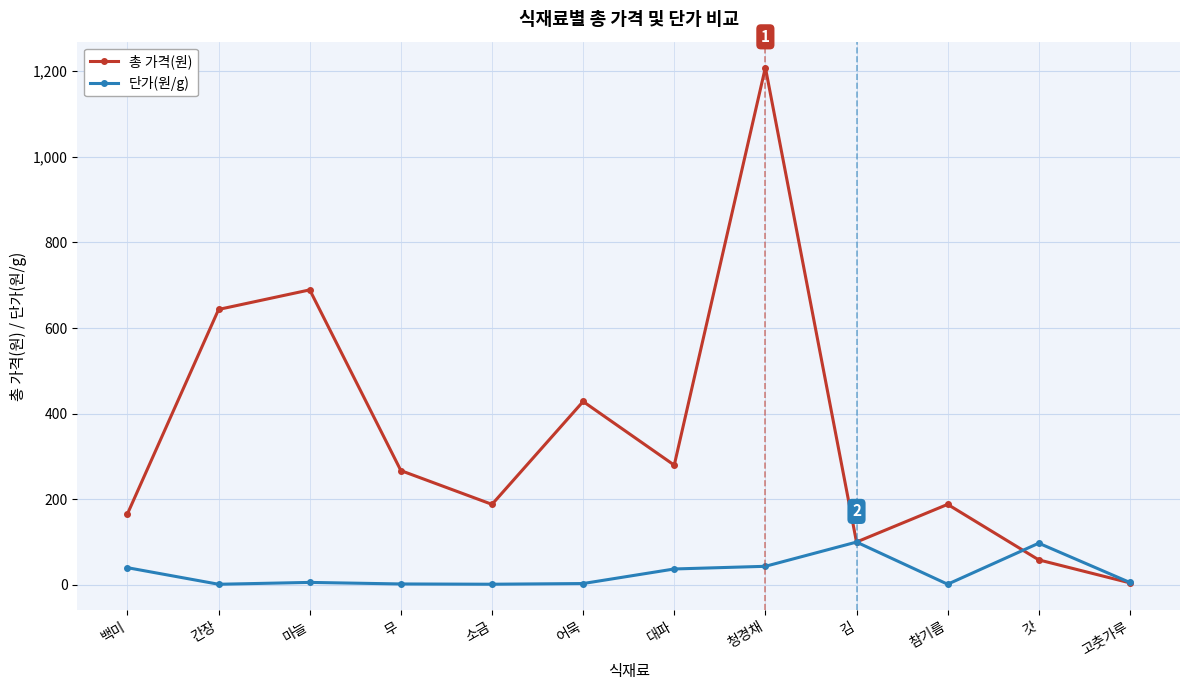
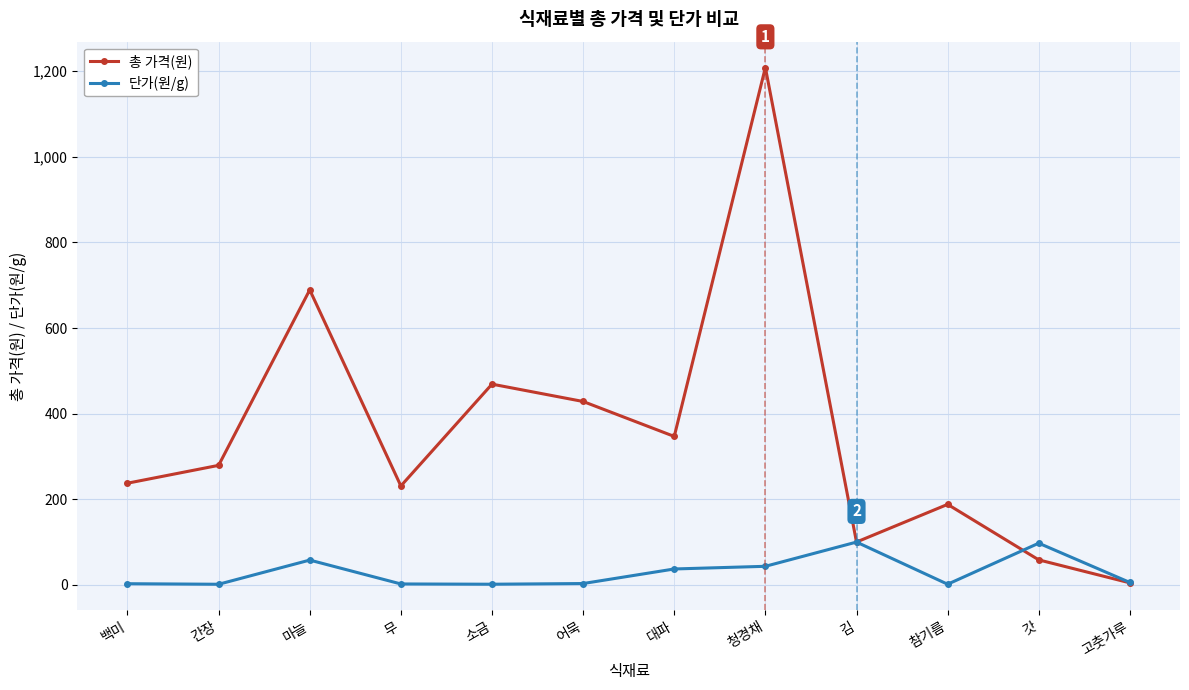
총 가격(원), 백미: 170 -> 240
단가(원/g), 백미: 40 -> 0
총 가격(원), 간장: 640 -> 280
단가(원/g), 마늘: 10 -> 60
총 가격(원), 무: 270 -> 230
총 가격(원), 소금: 190 -> 470
총 가격(원), 대파: 280 -> 350
